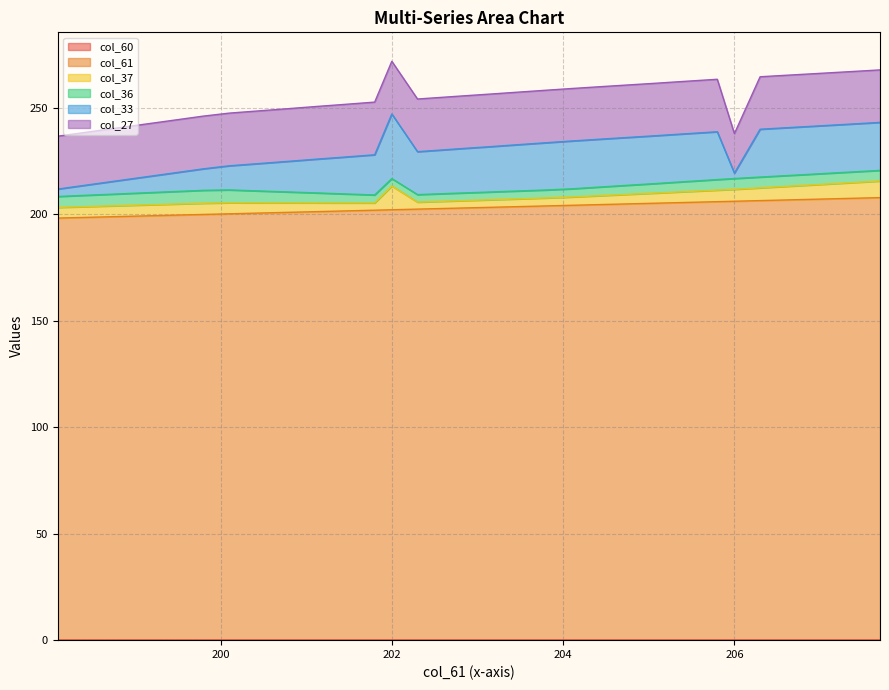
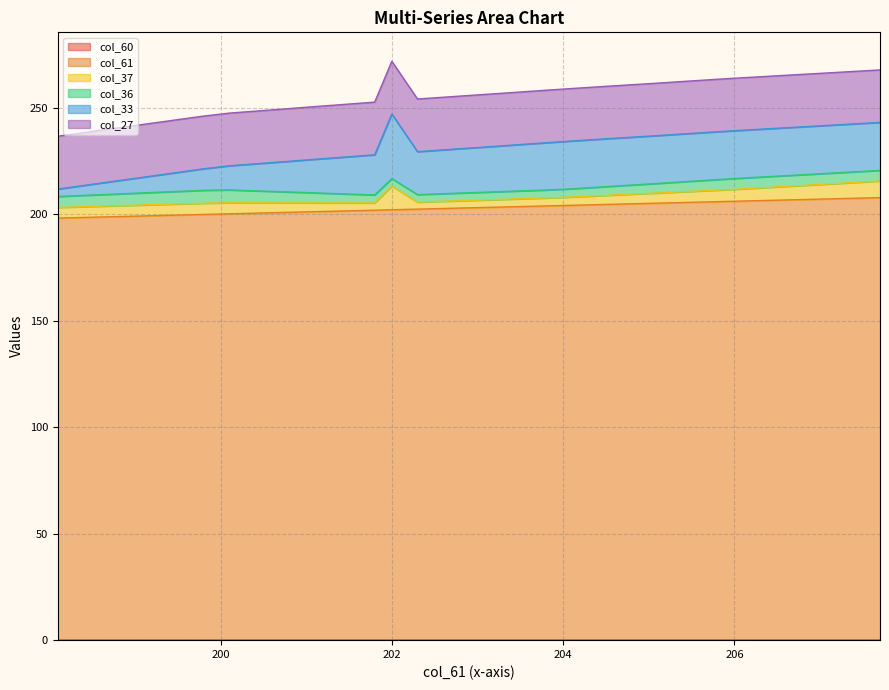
col_33, 206: 3 -> 22
col_27, 206: 19 -> 25
